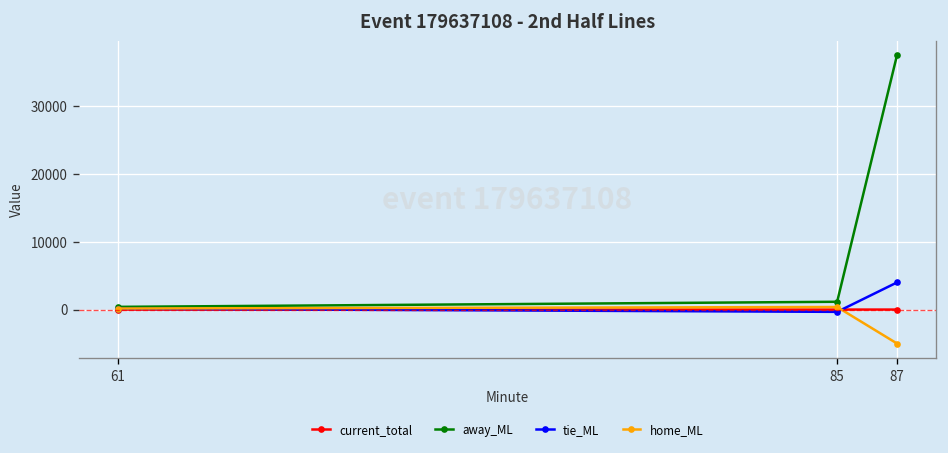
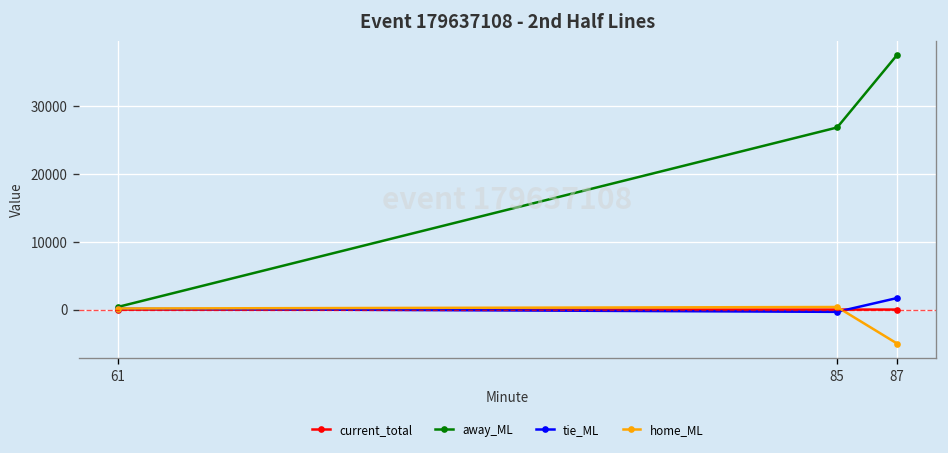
away_ML, 85: 1000 -> 27000
tie_ML, 87: 4000 -> 2000
